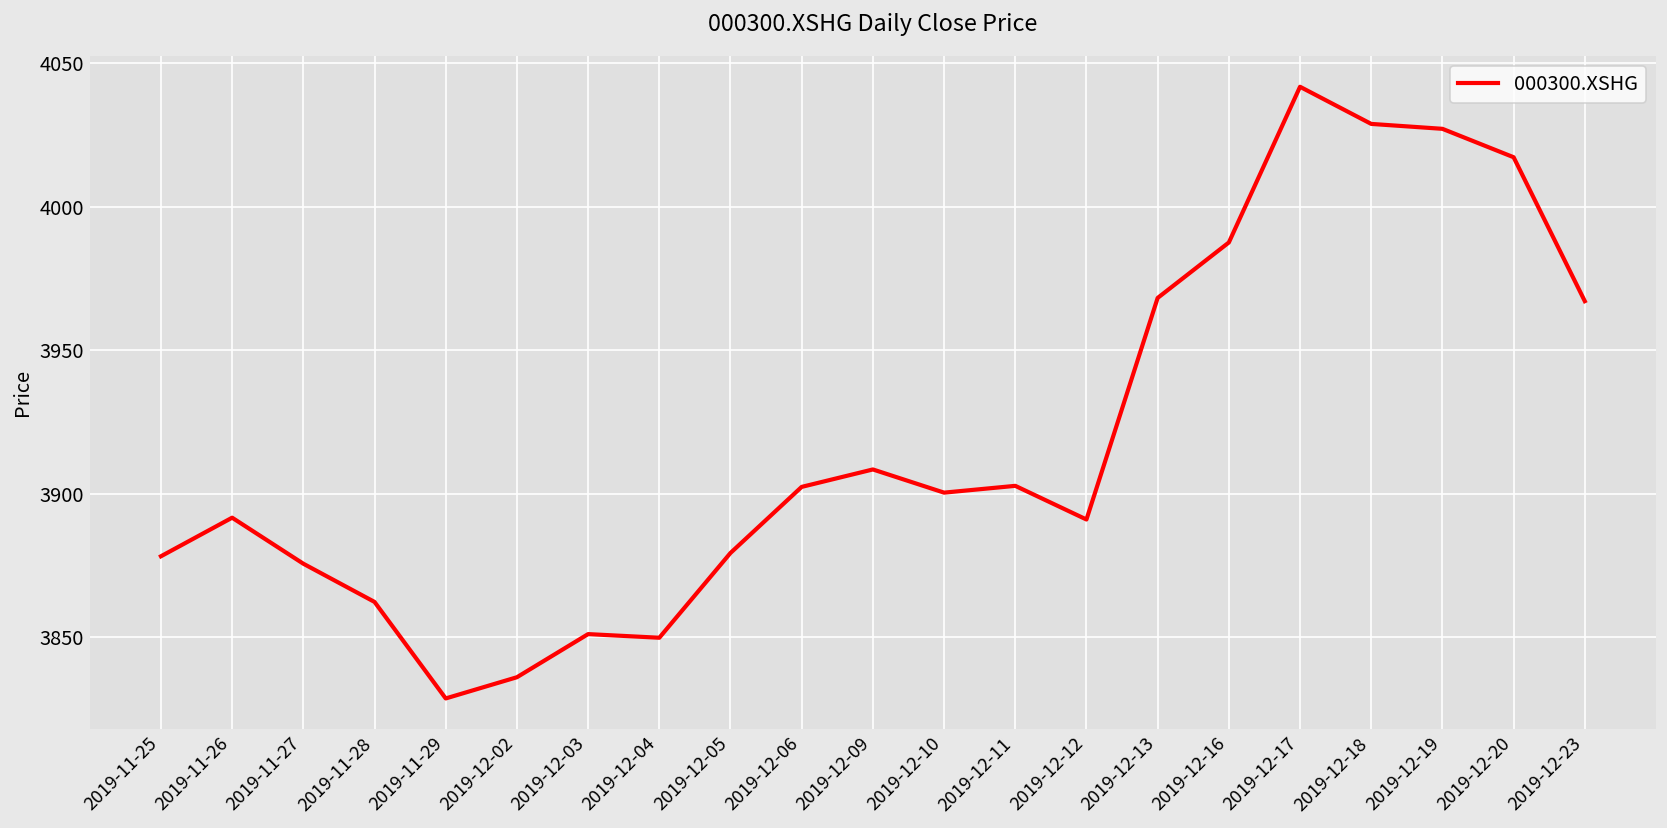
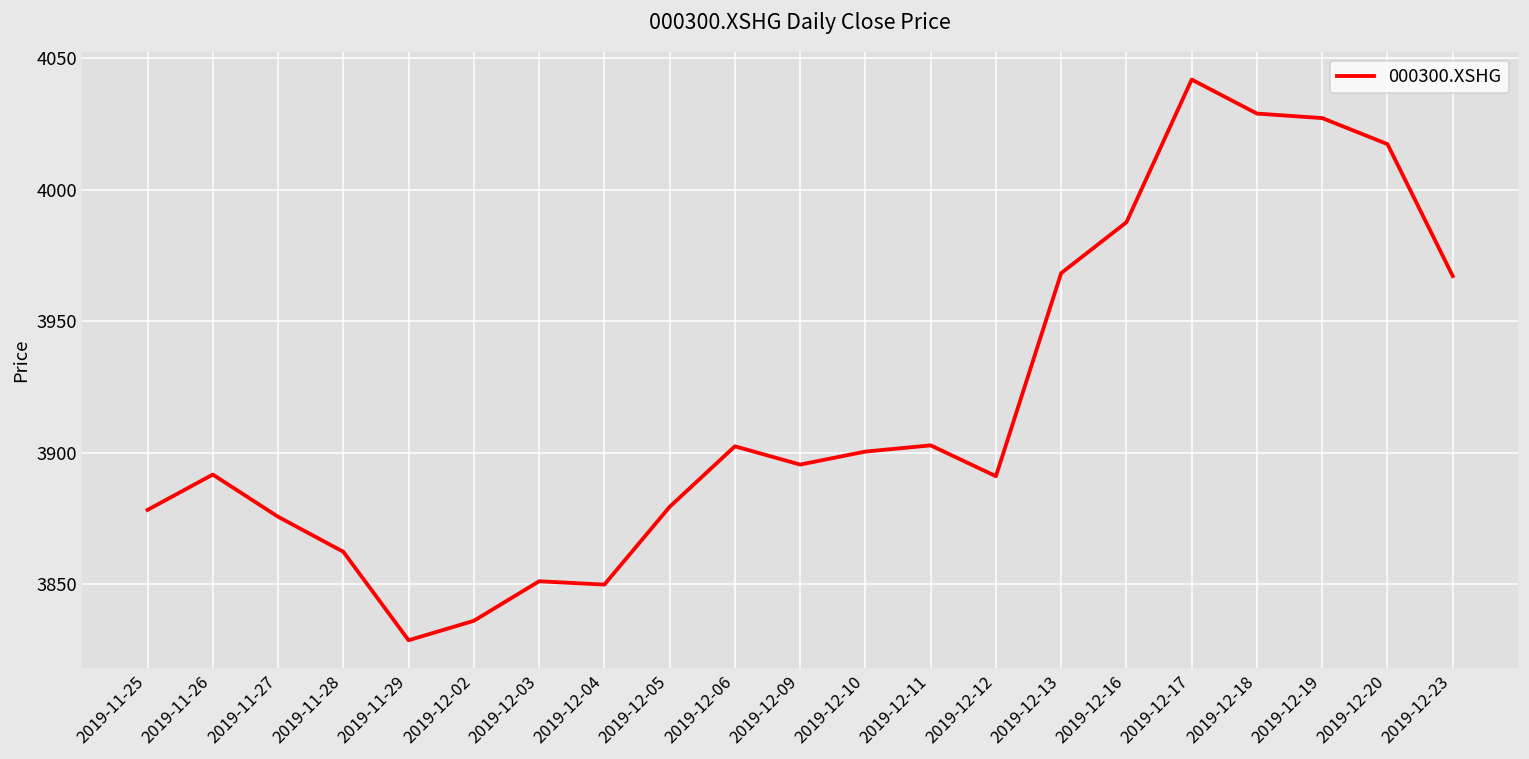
2019-12-09: 3908 -> 3895
